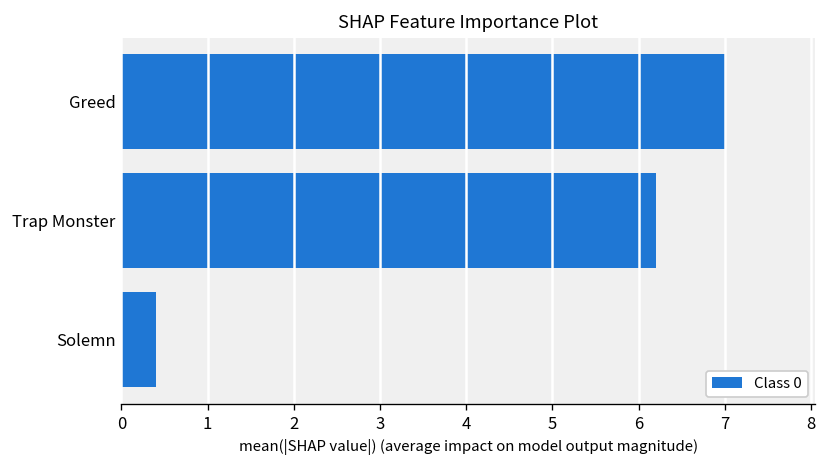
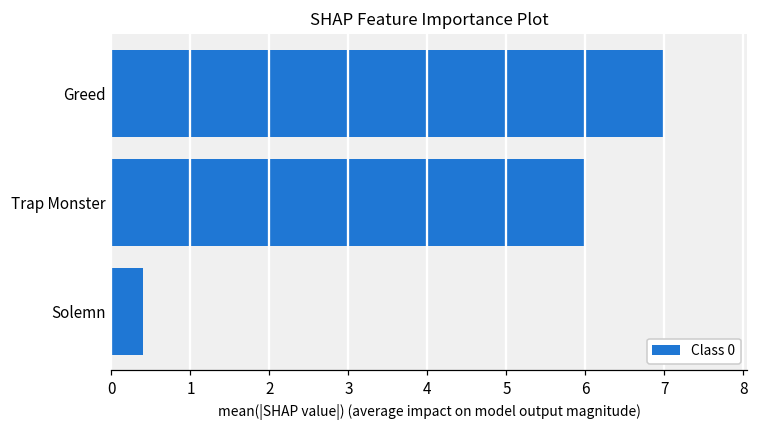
Trap Monster: 6.2 -> 6.0
